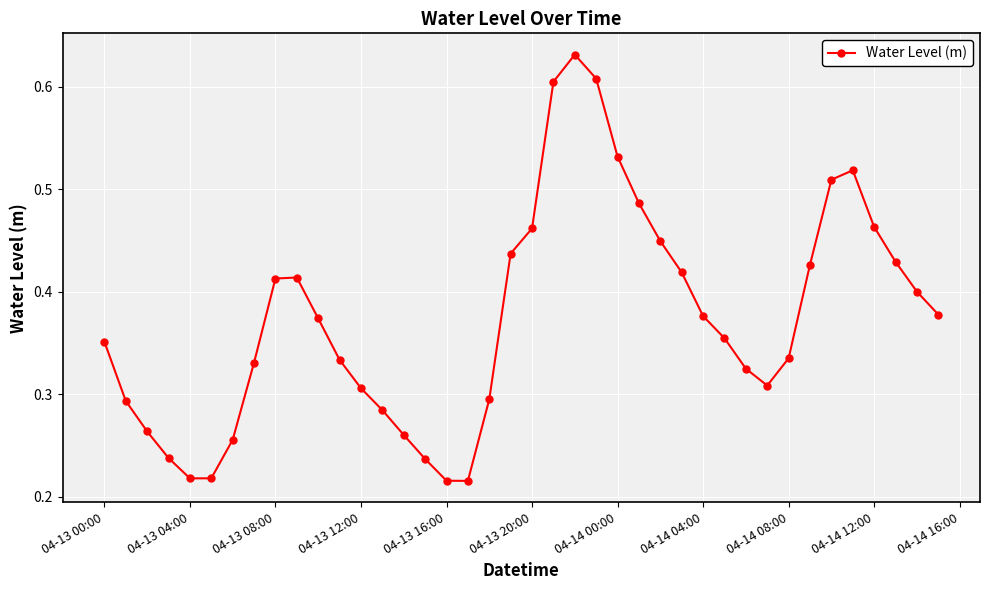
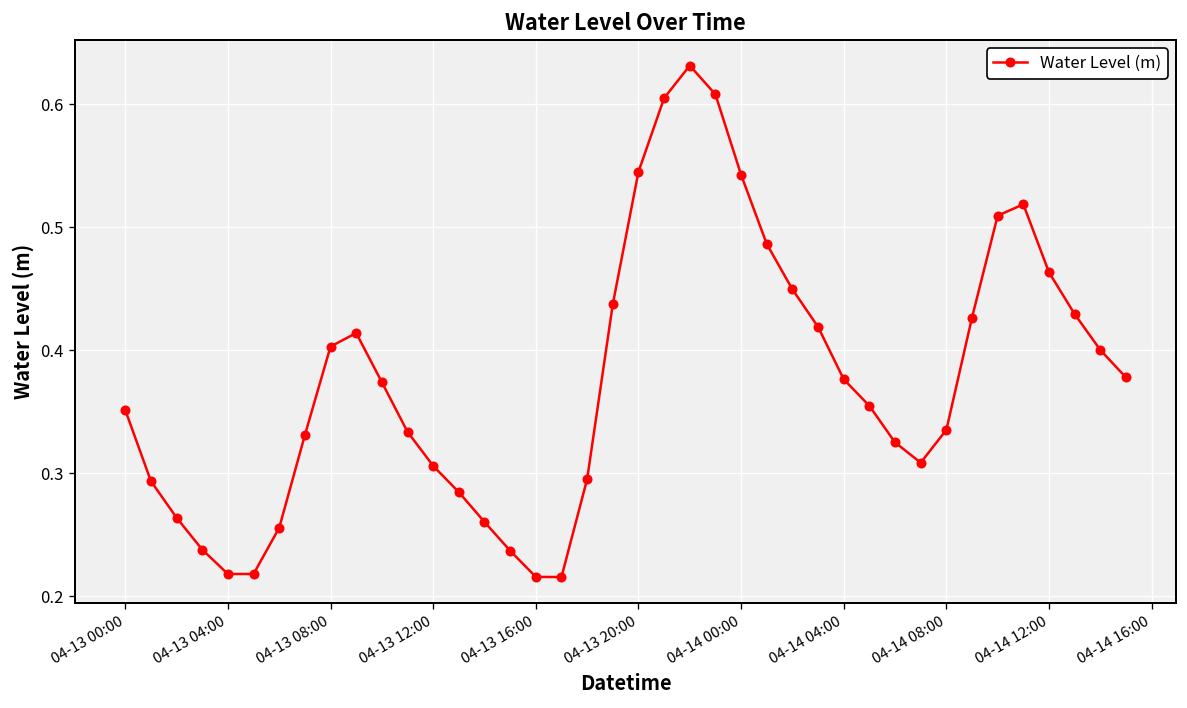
04-13 08:00: 0.413 -> 0.403
04-13 20:00: 0.462 -> 0.545
04-14 00:00: 0.532 -> 0.543
